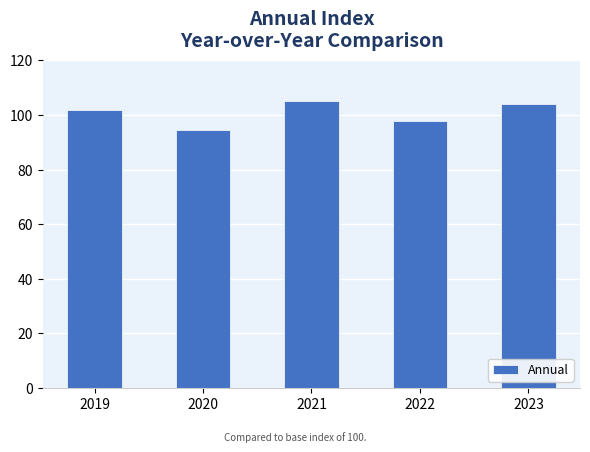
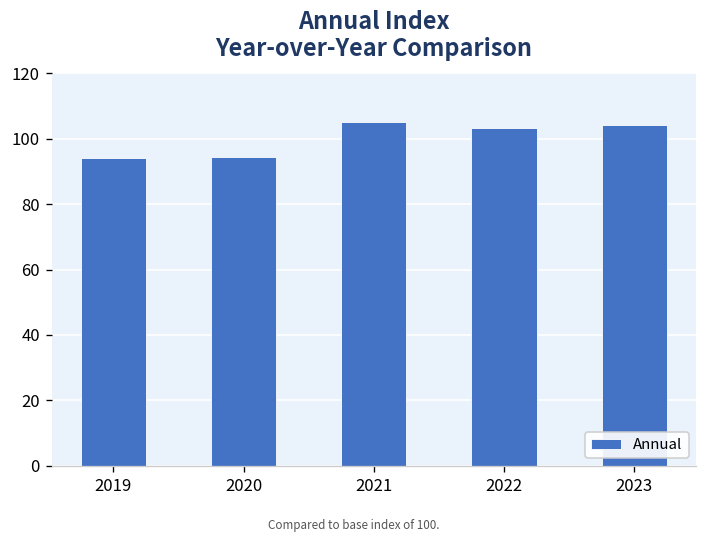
2019: 102 -> 94
2022: 98 -> 103
